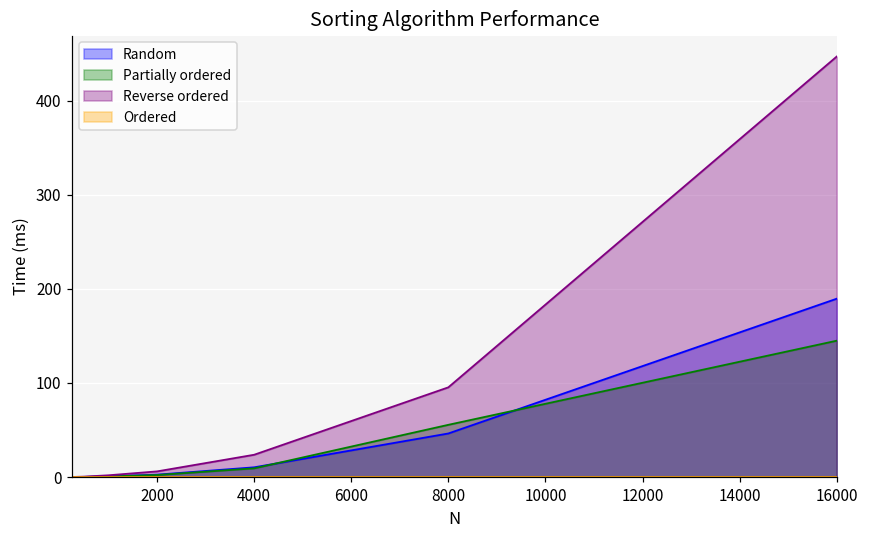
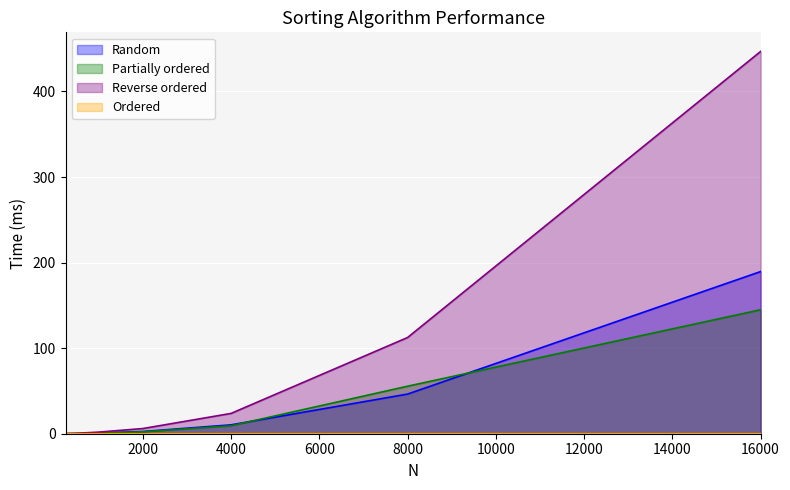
Reverse ordered, 8000: 100 -> 110
